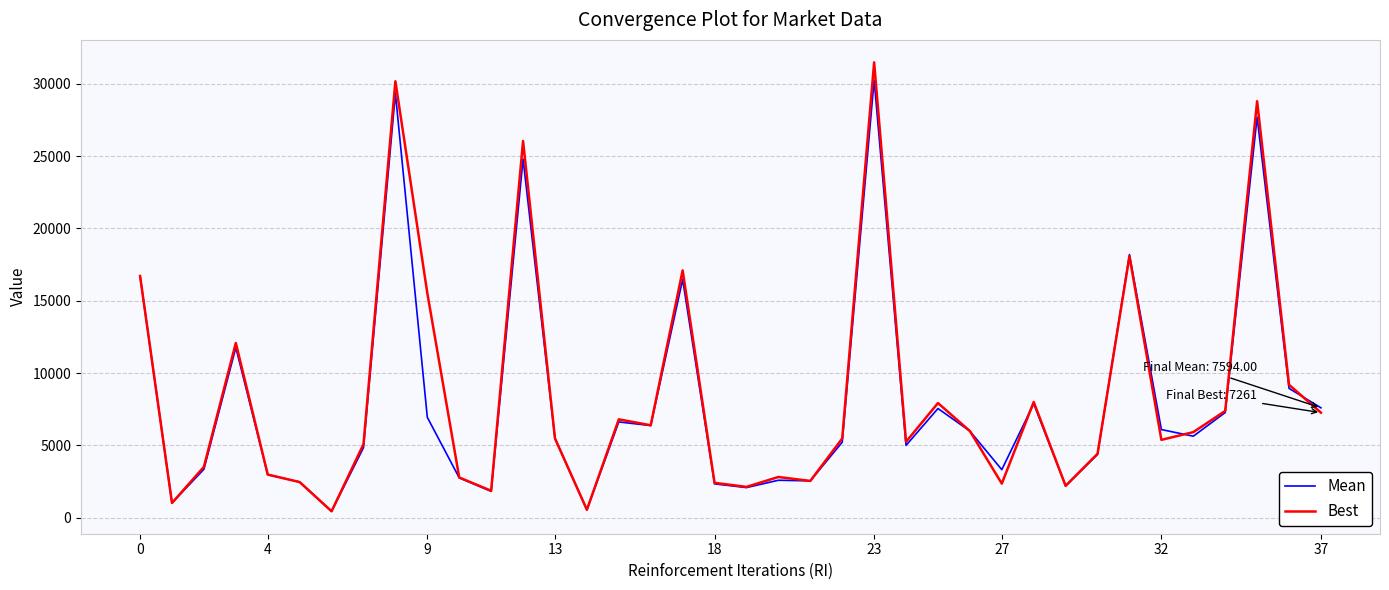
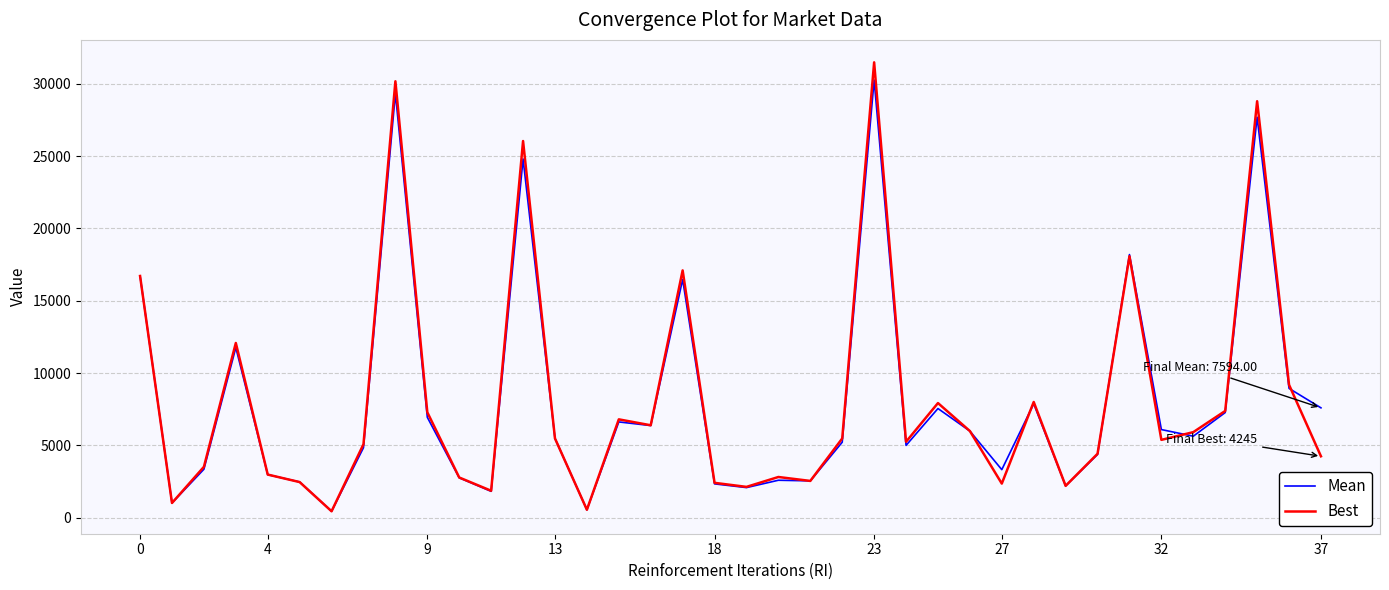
Best, 9: 15500 -> 7300
Best, 37: 7261 -> 4245
